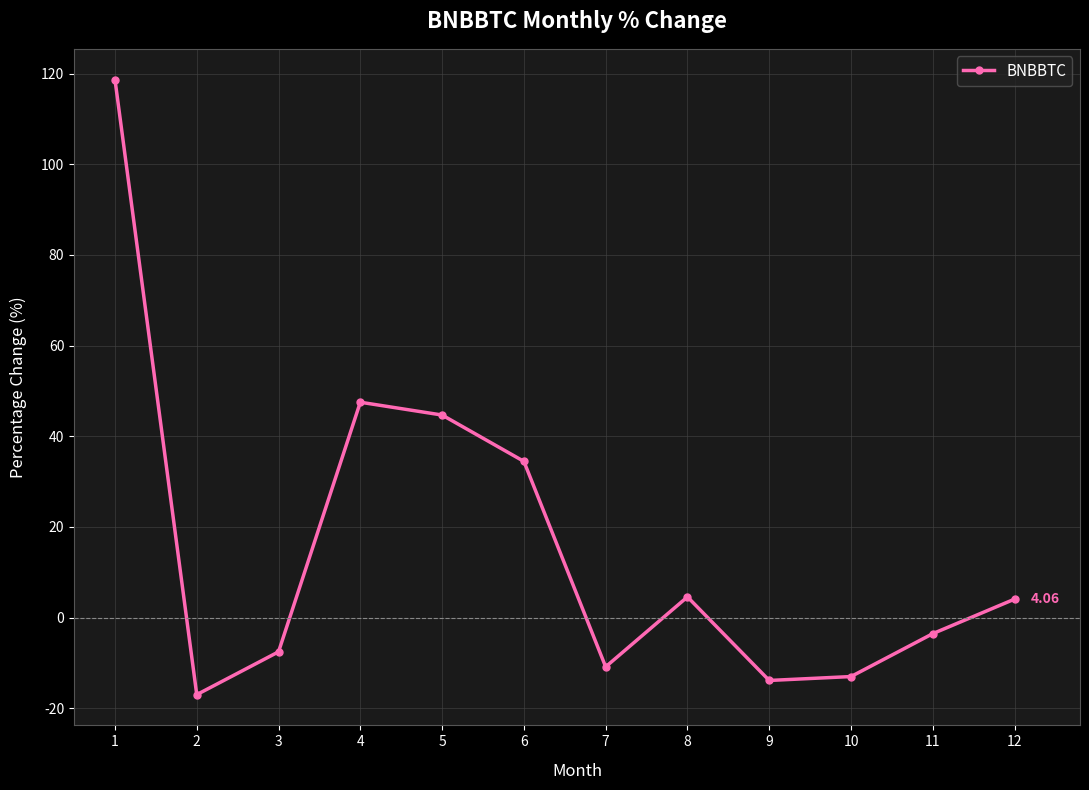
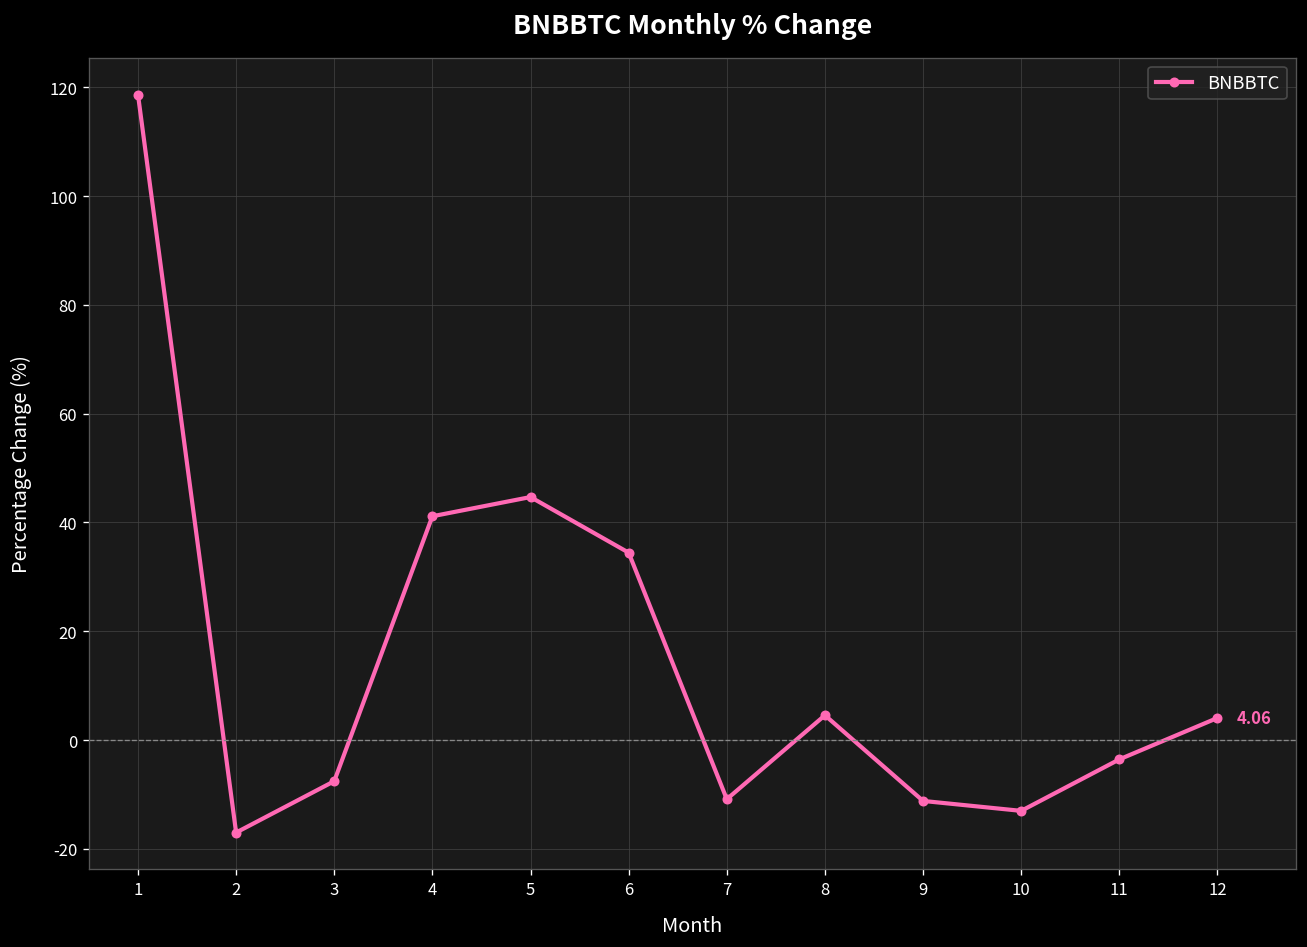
4: 48 -> 41
9: -14 -> -11
